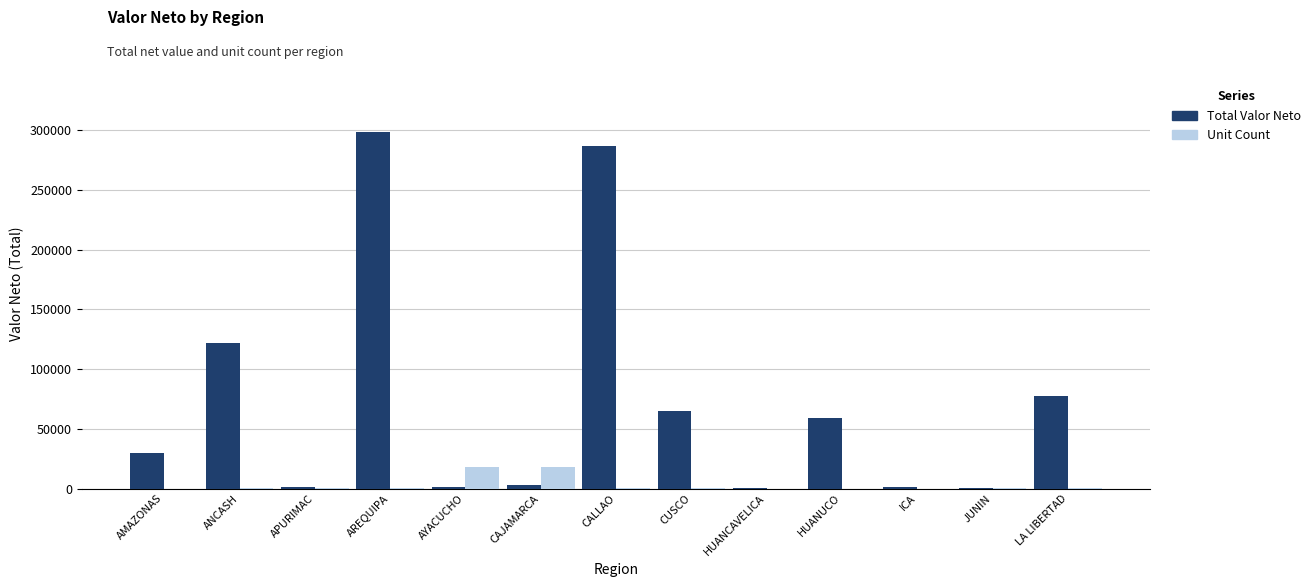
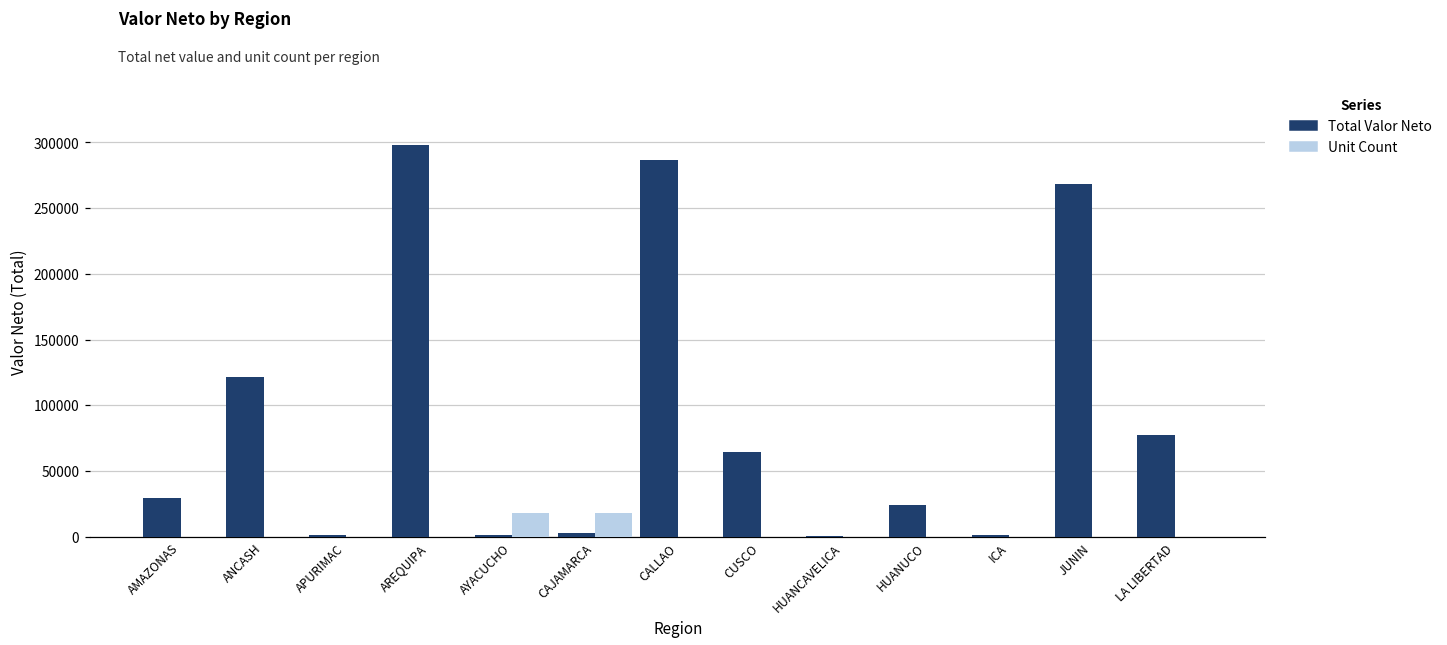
Total Valor Neto, HUANUCO: 59000 -> 24000
Total Valor Neto, JUNIN: 0 -> 268000
